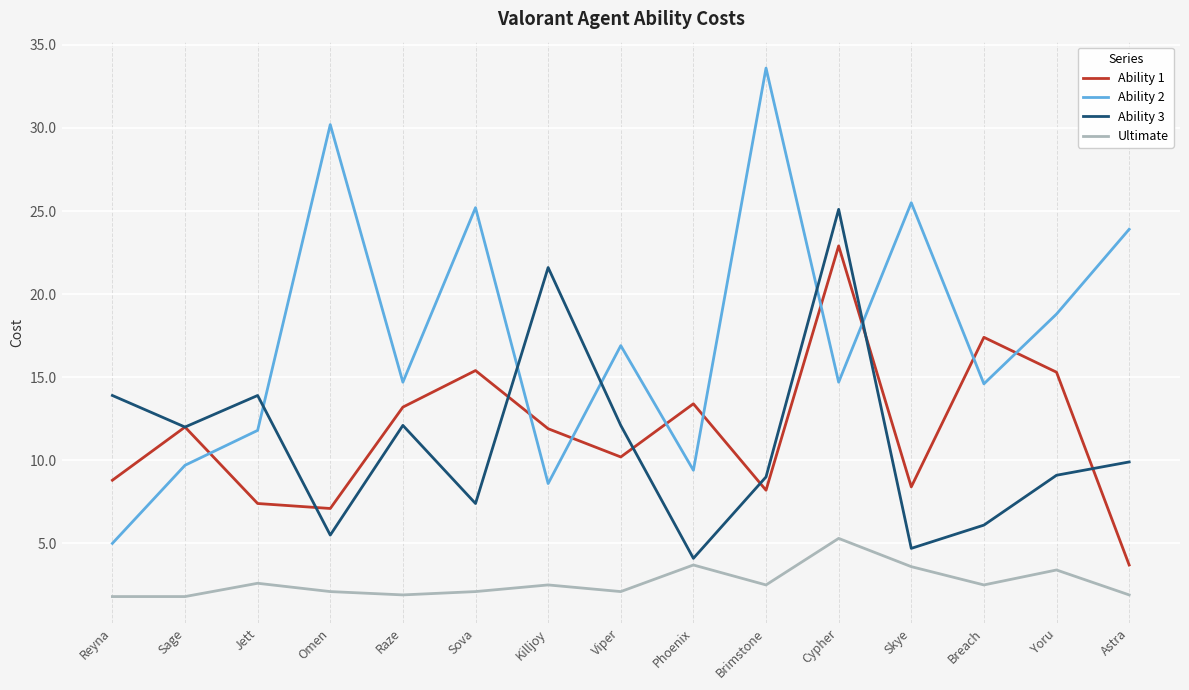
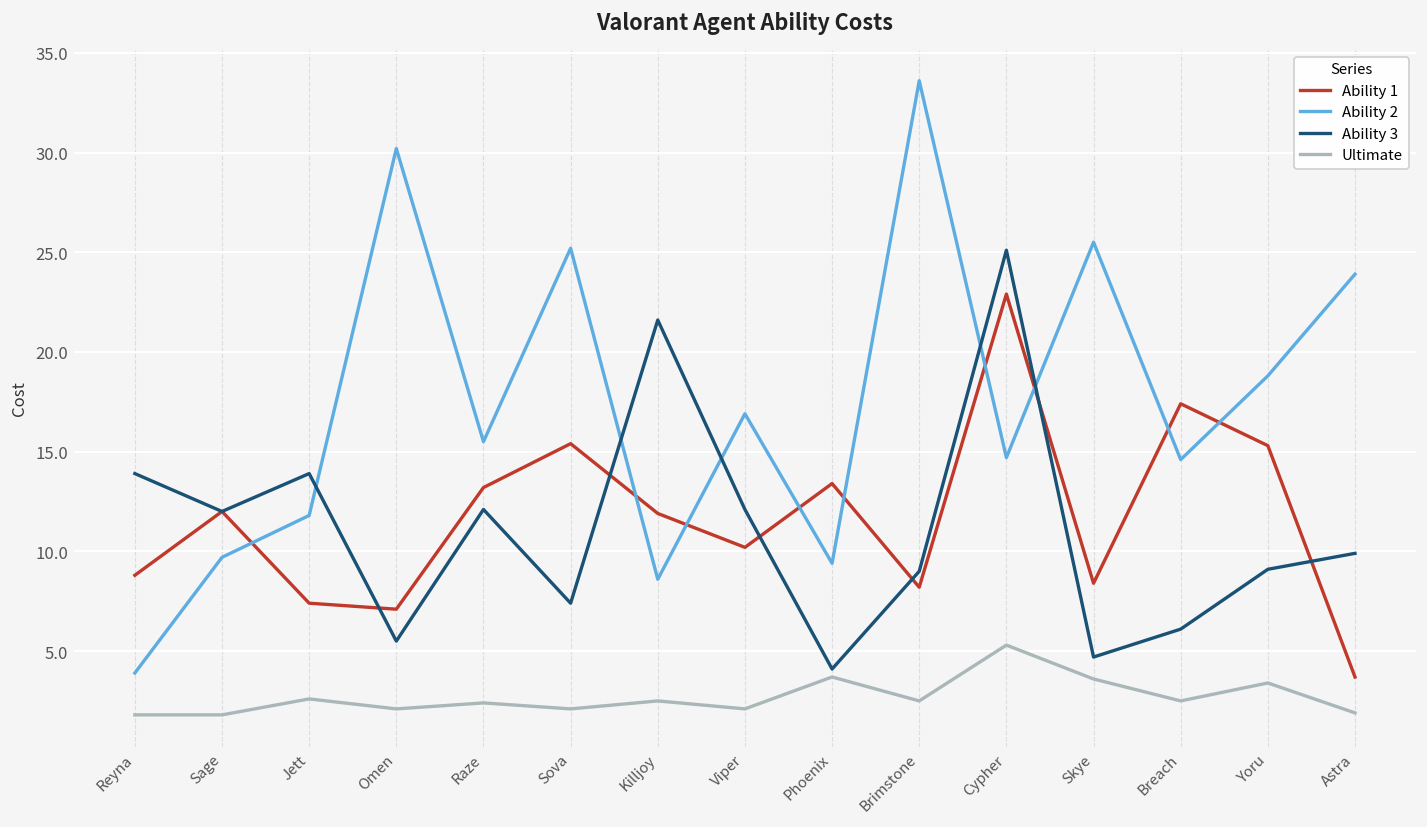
Ability 2, Reyna: 5.0 -> 3.9
Ability 2, Raze: 14.7 -> 15.5
Ultimate, Raze: 1.9 -> 2.4
